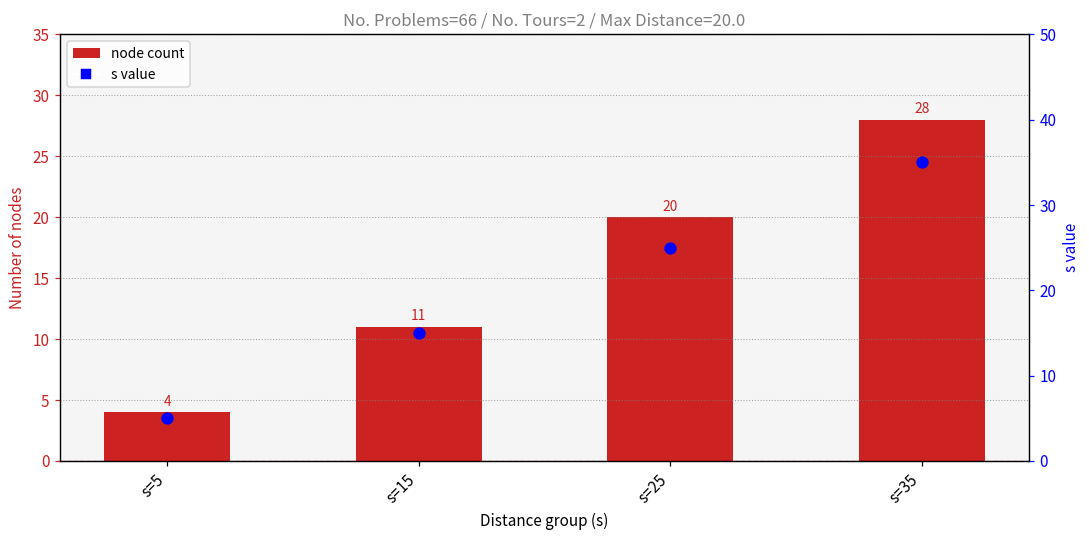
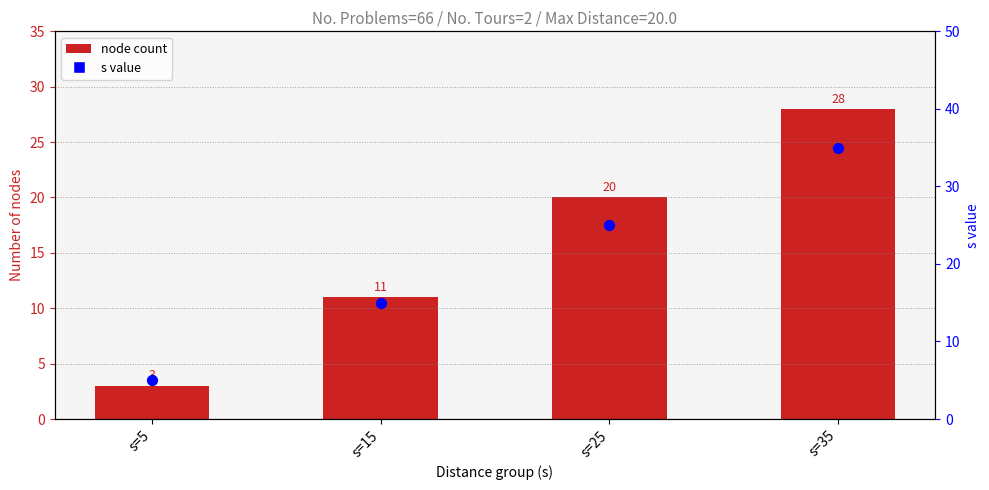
node count, s=5: 4 -> 3
